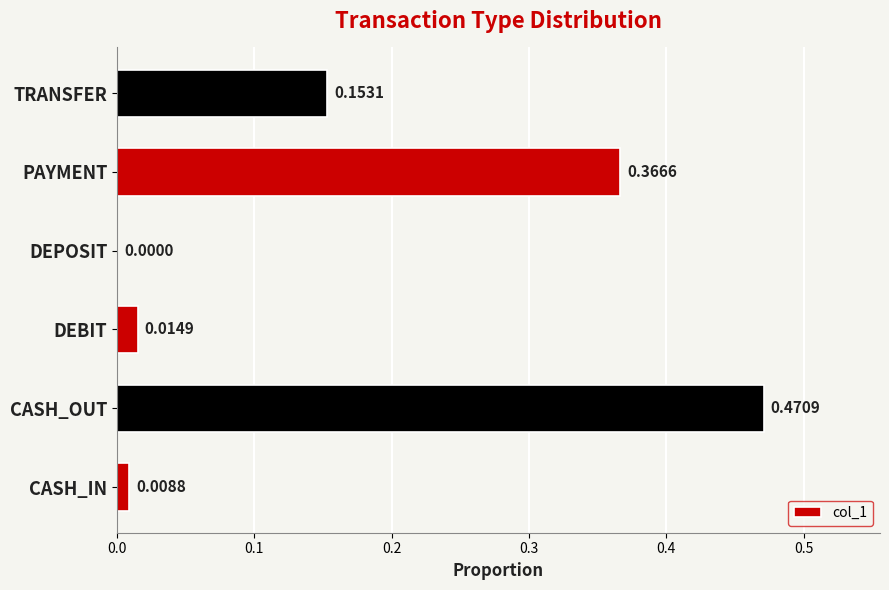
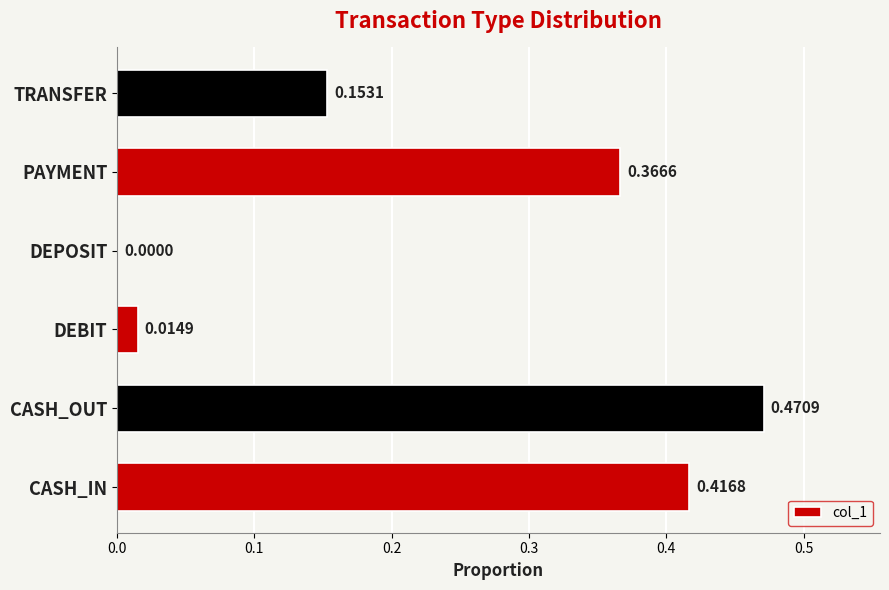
CASH_IN: 0.0088 -> 0.4168
